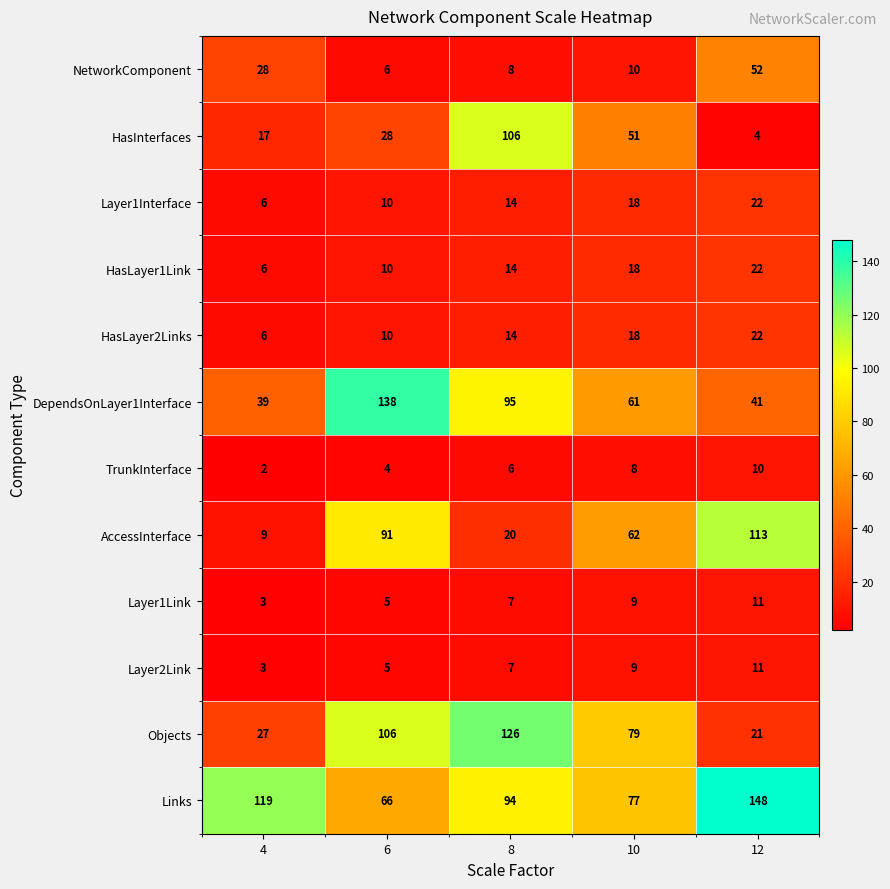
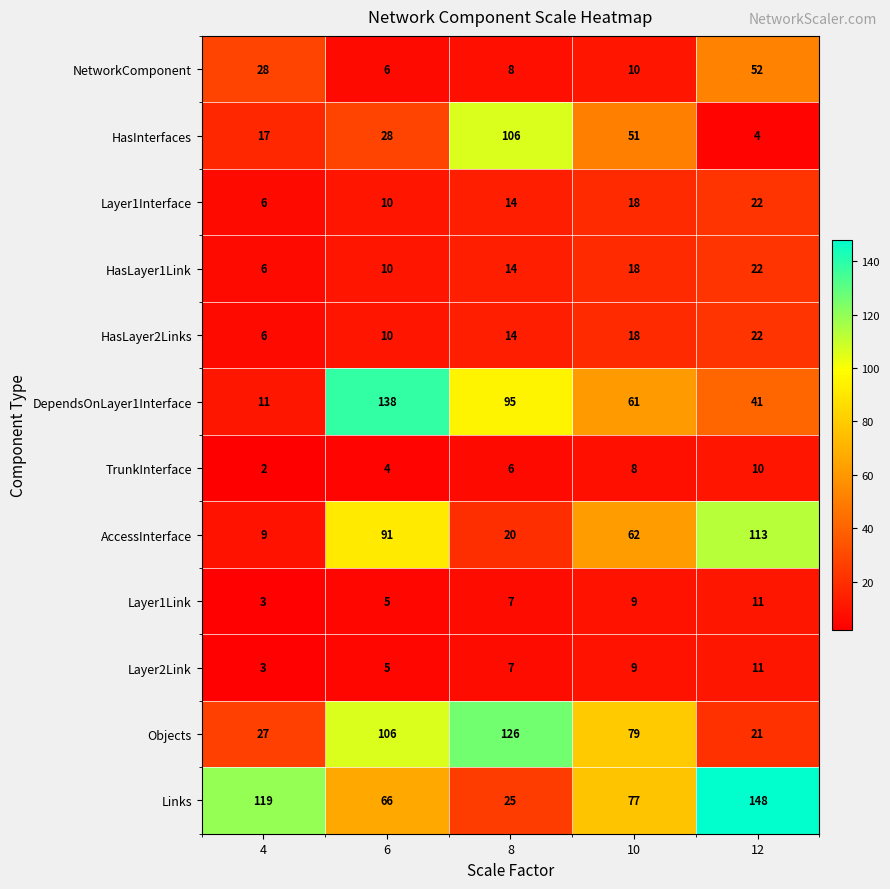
DependsOnLayer1Interface, 4: 39 -> 11
Links, 8: 94 -> 25
